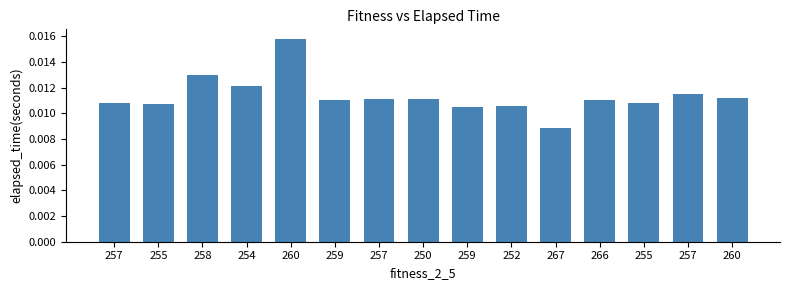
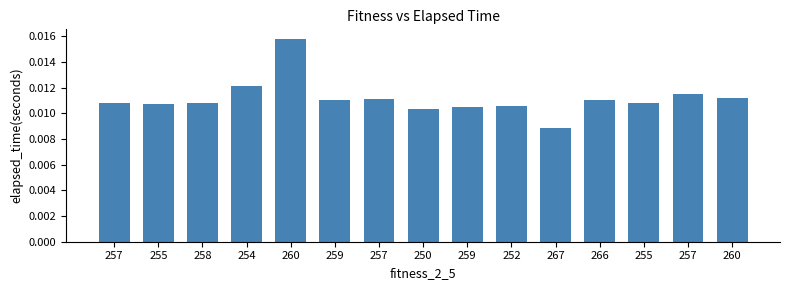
258: 0.0130 -> 0.0108
250: 0.0111 -> 0.0103
